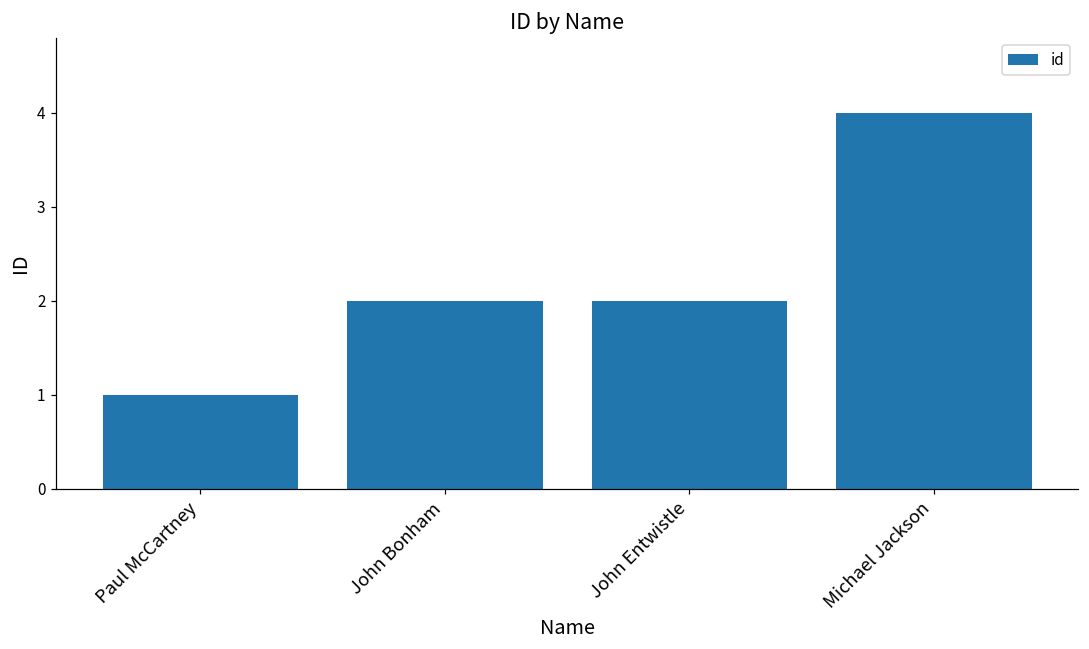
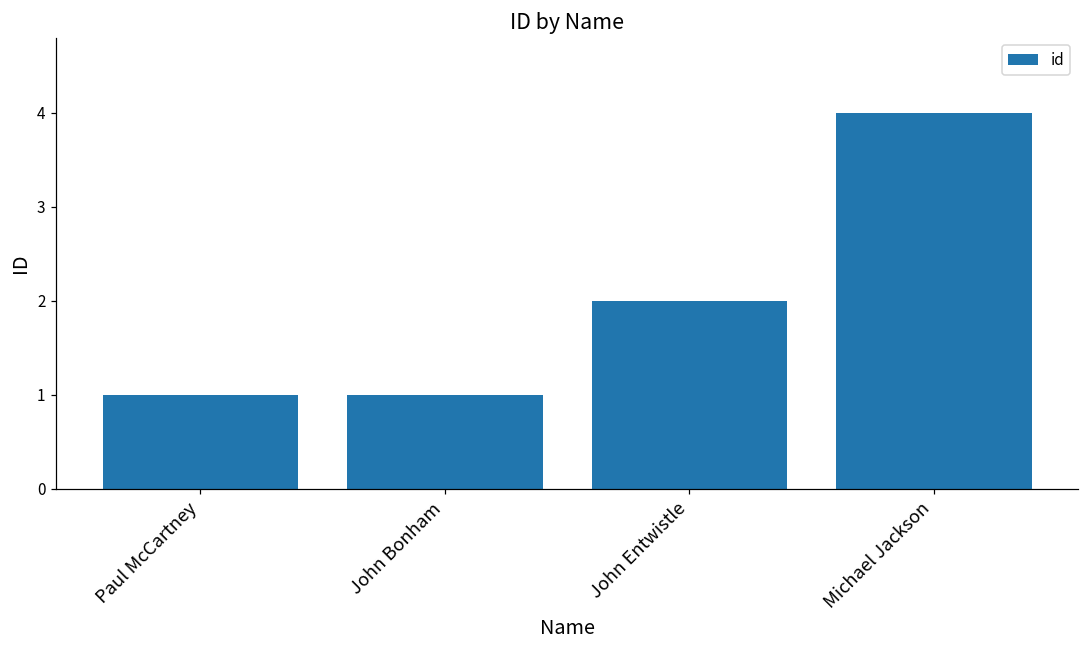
John Bonham: 2 -> 1
